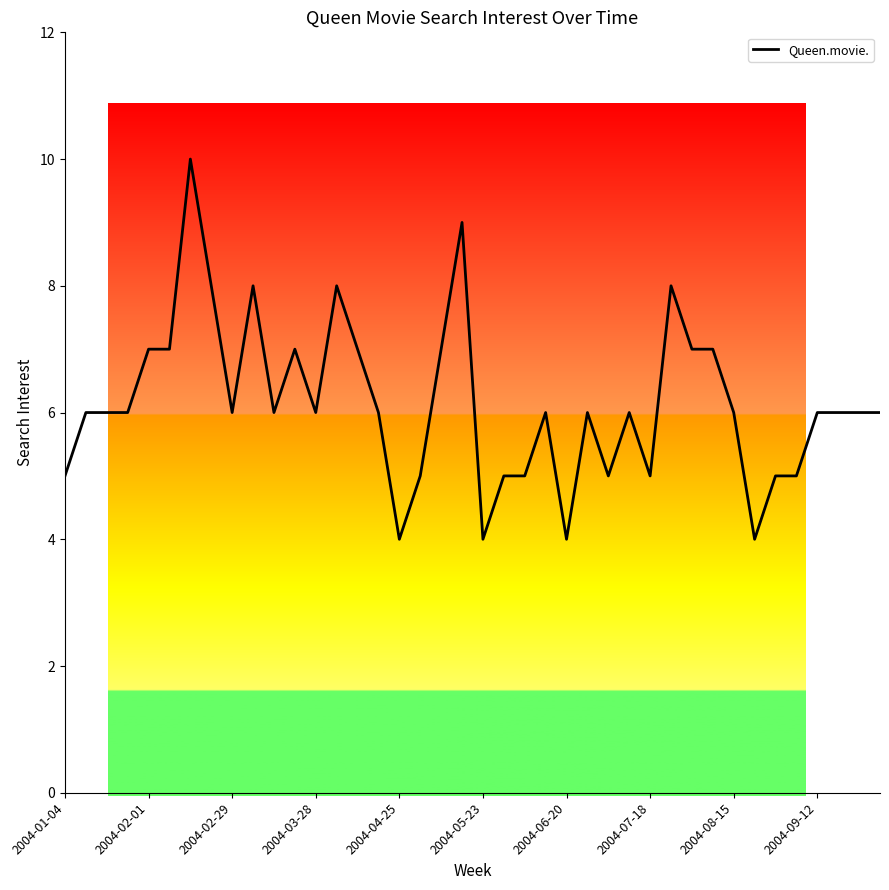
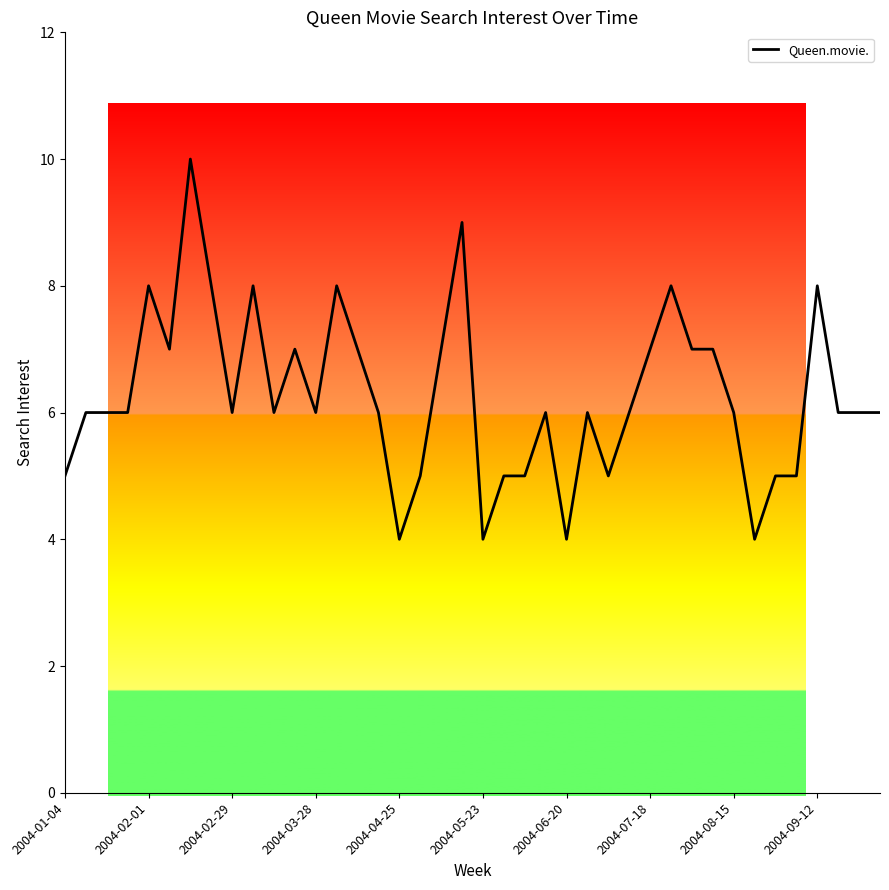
2004-02-01: 7 -> 8
2004-07-18: 5 -> 7
2004-09-12: 6 -> 8
